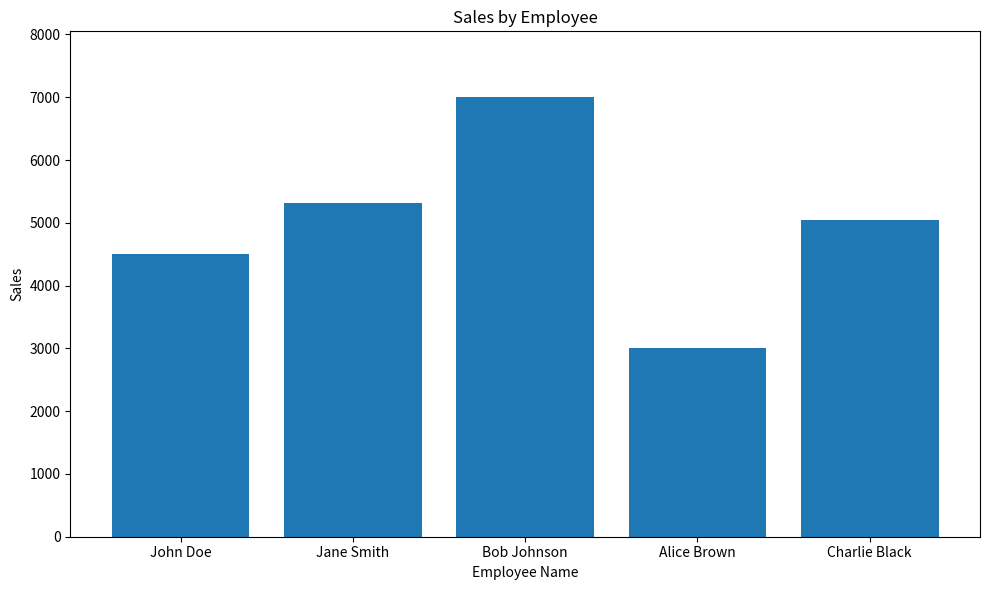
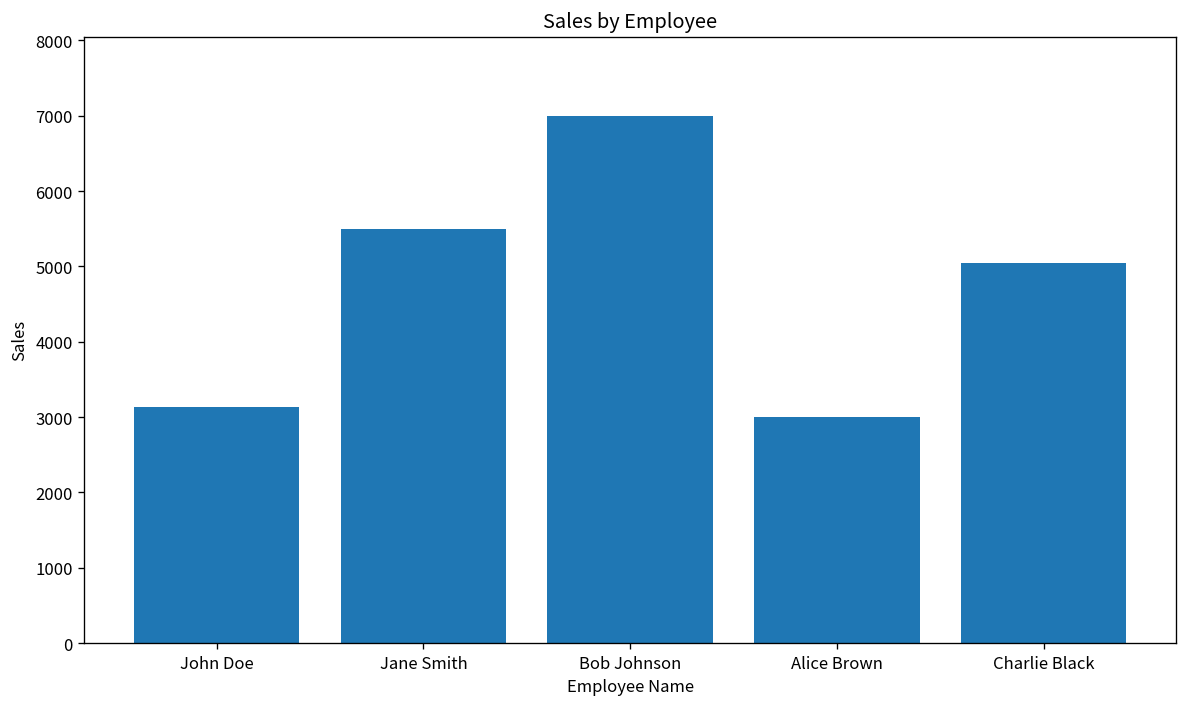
John Doe: 4500 -> 3100
Jane Smith: 5300 -> 5500
